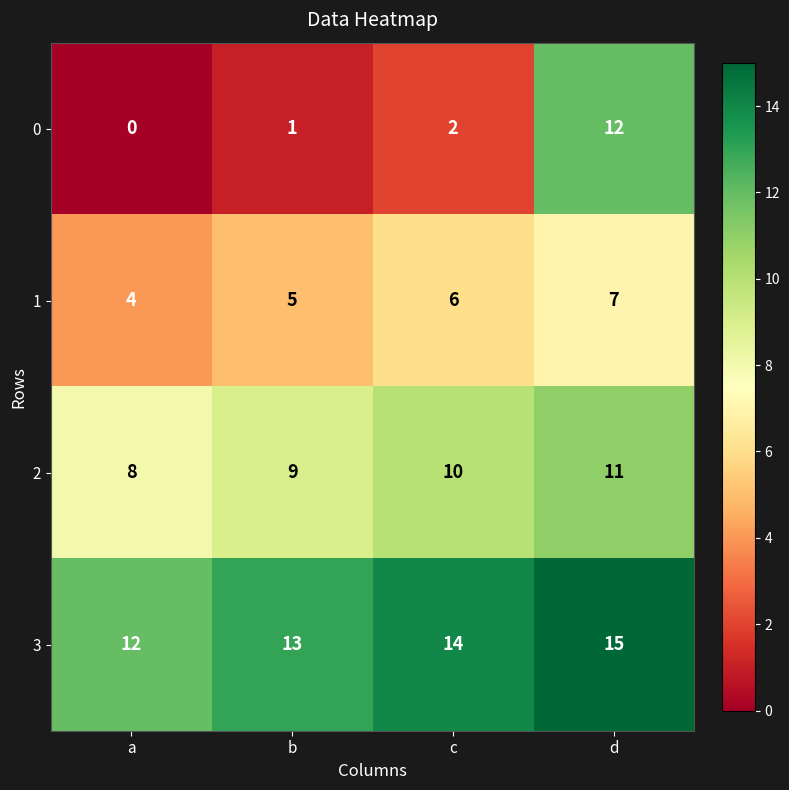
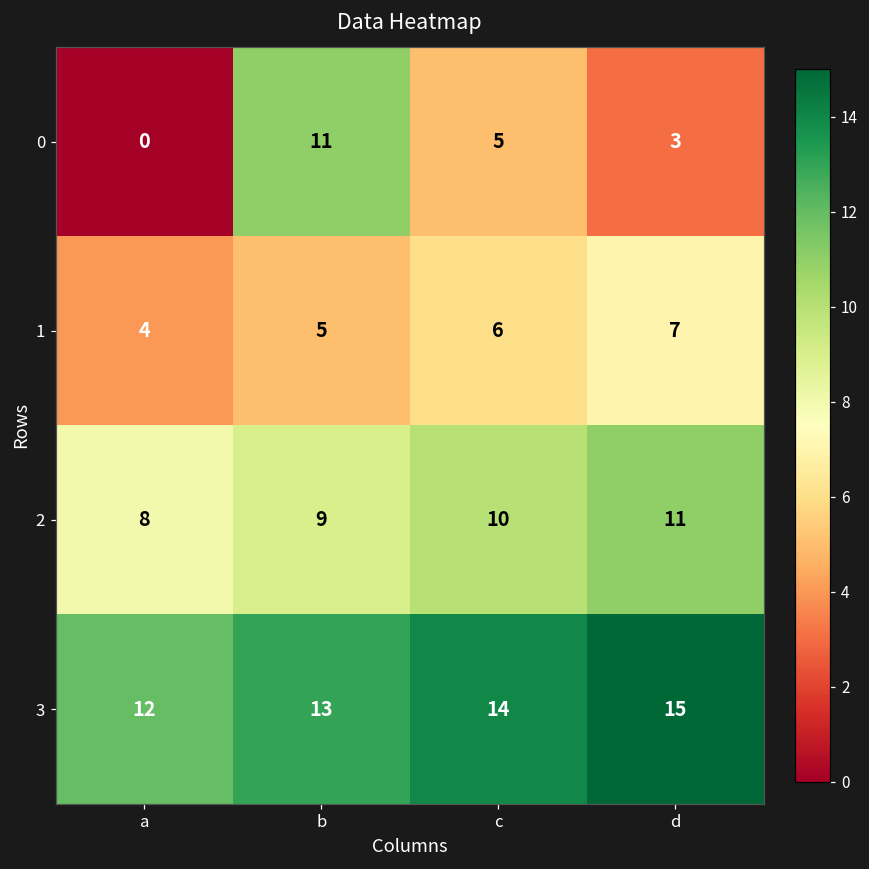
0, b: 1 -> 11
0, c: 2 -> 5
0, d: 12 -> 3
